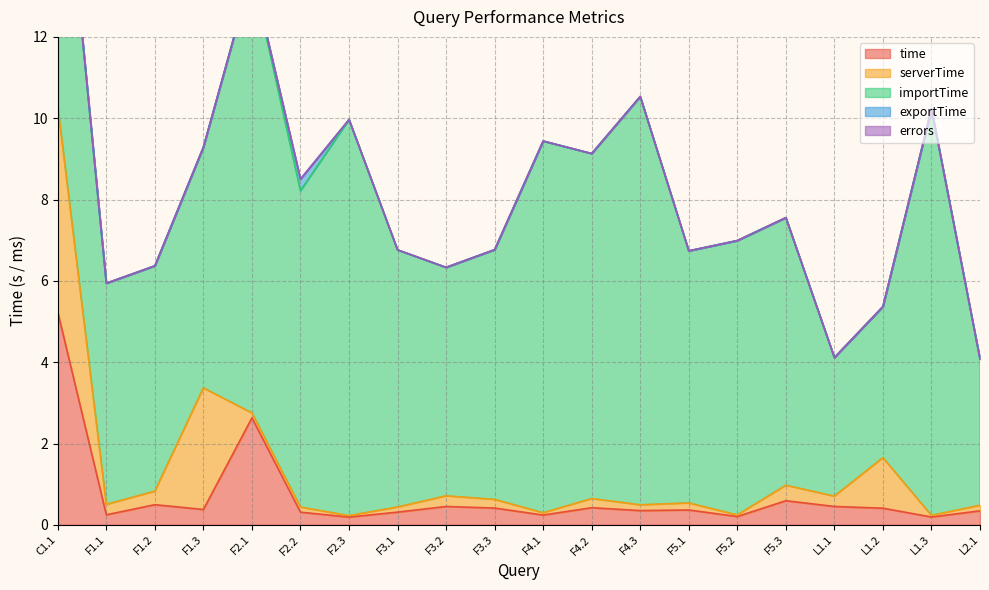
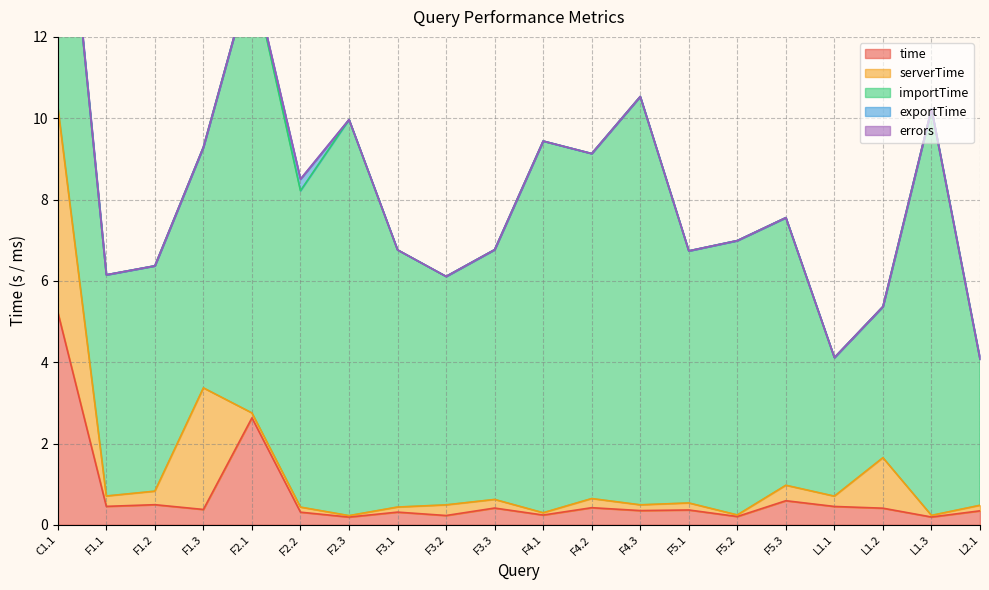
time, F1.1: 0.2 -> 0.5
time, F3.2: 0.5 -> 0.2
